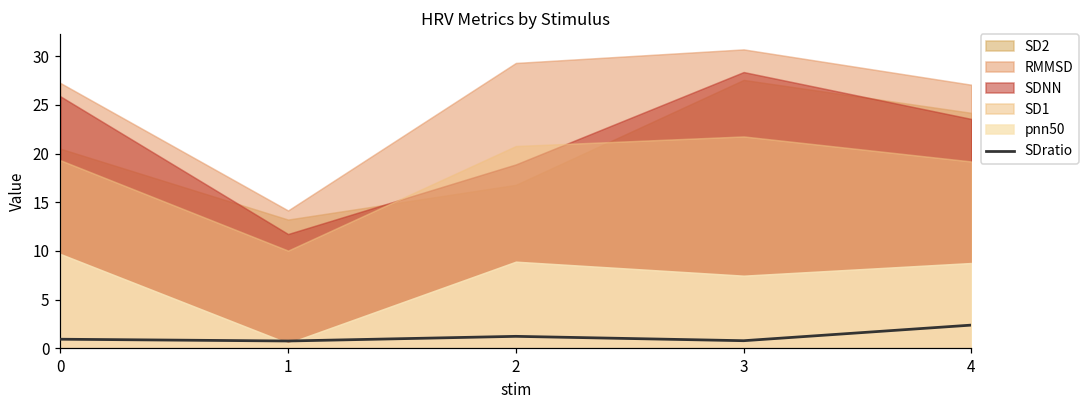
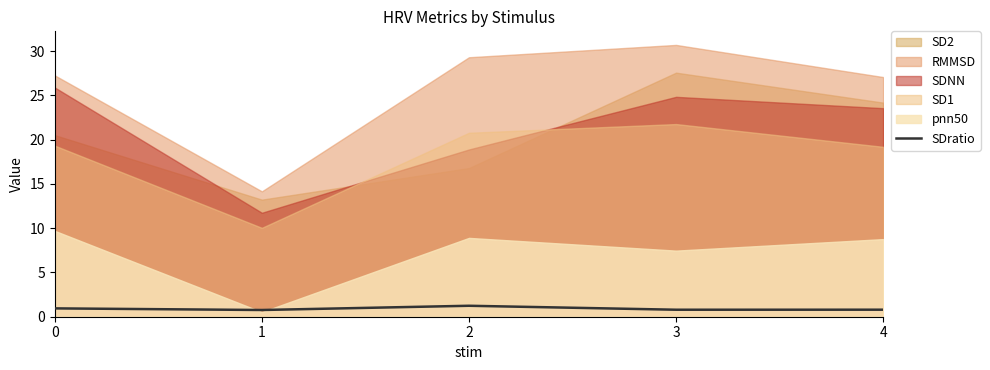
SDNN, 3: 28 -> 25
SDratio, 4: 2 -> 1
